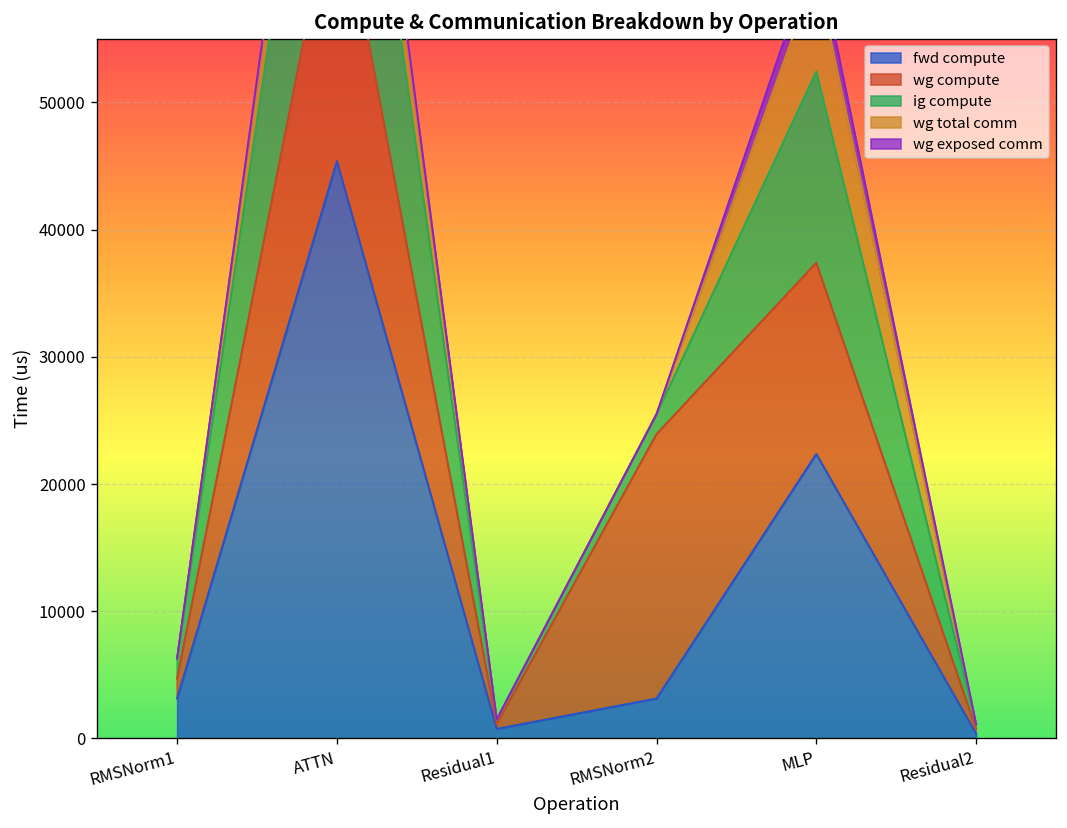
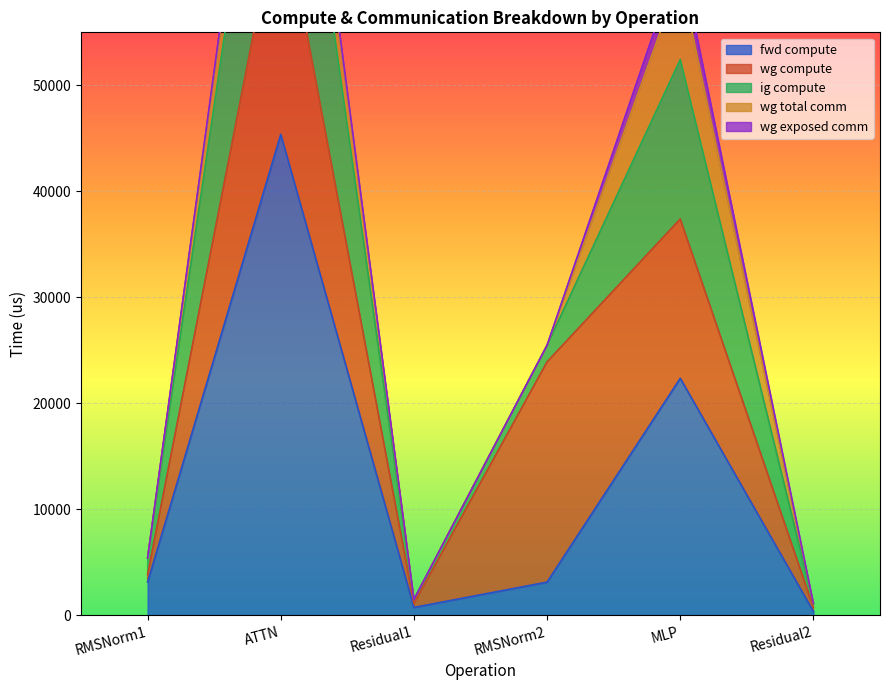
wg compute, RMSNorm1: 1600 -> 700
